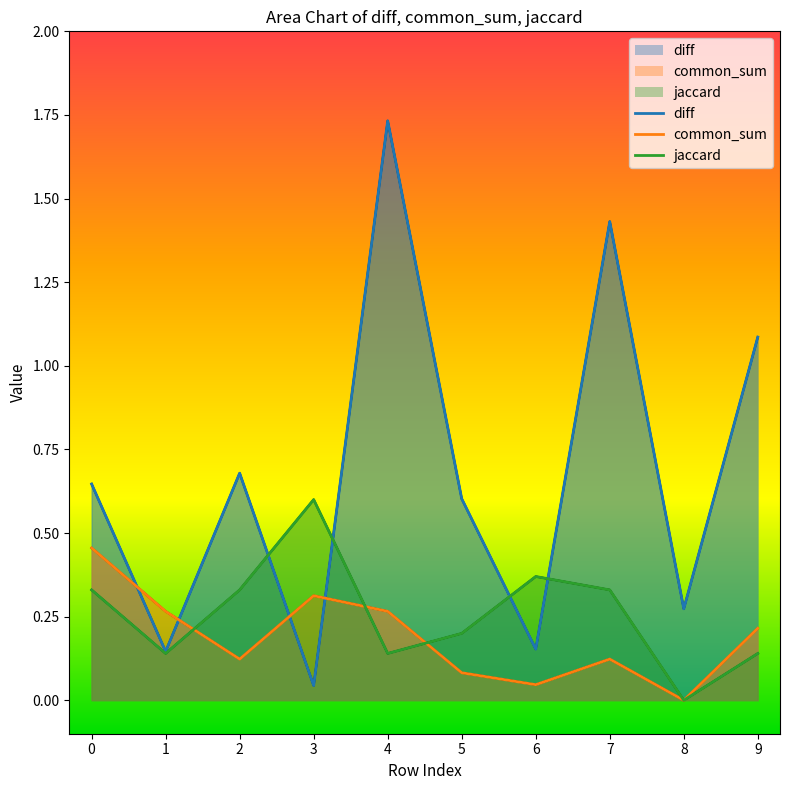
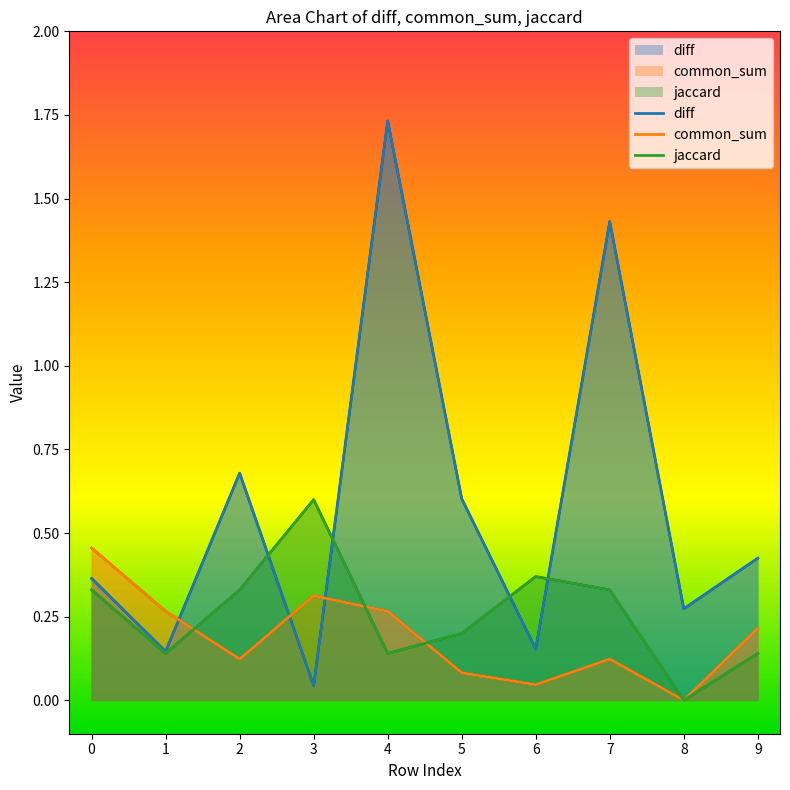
diff, 0: 0.65 -> 0.36
diff, 9: 1.09 -> 0.42
